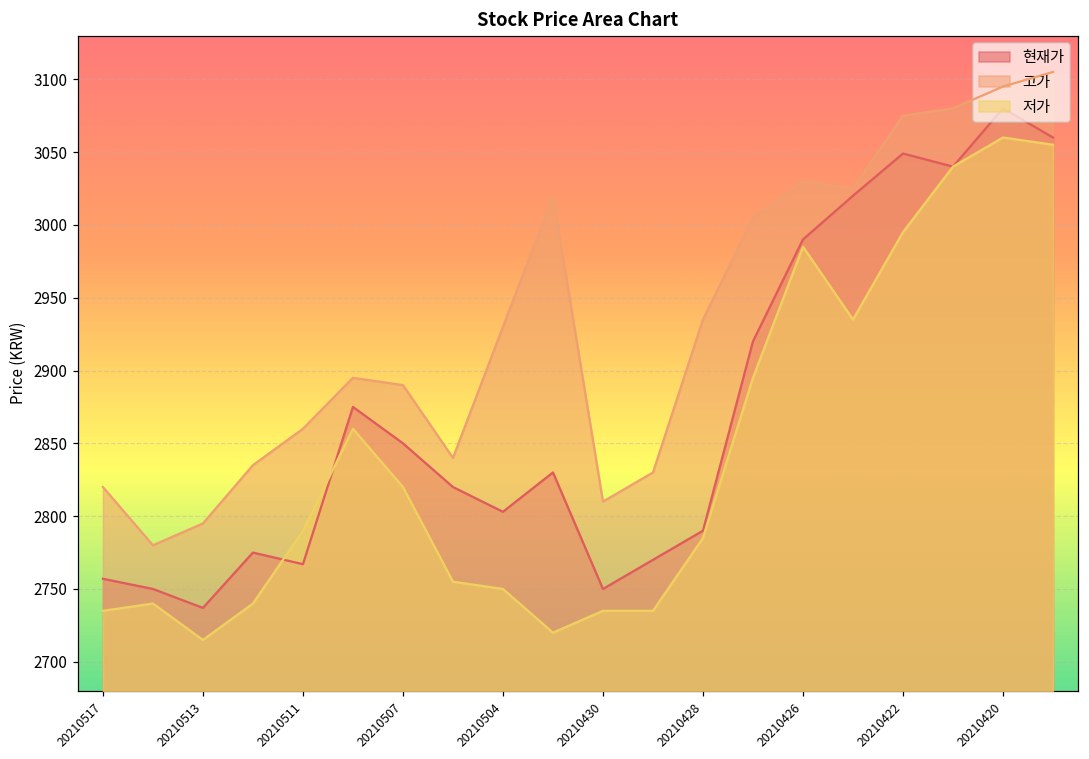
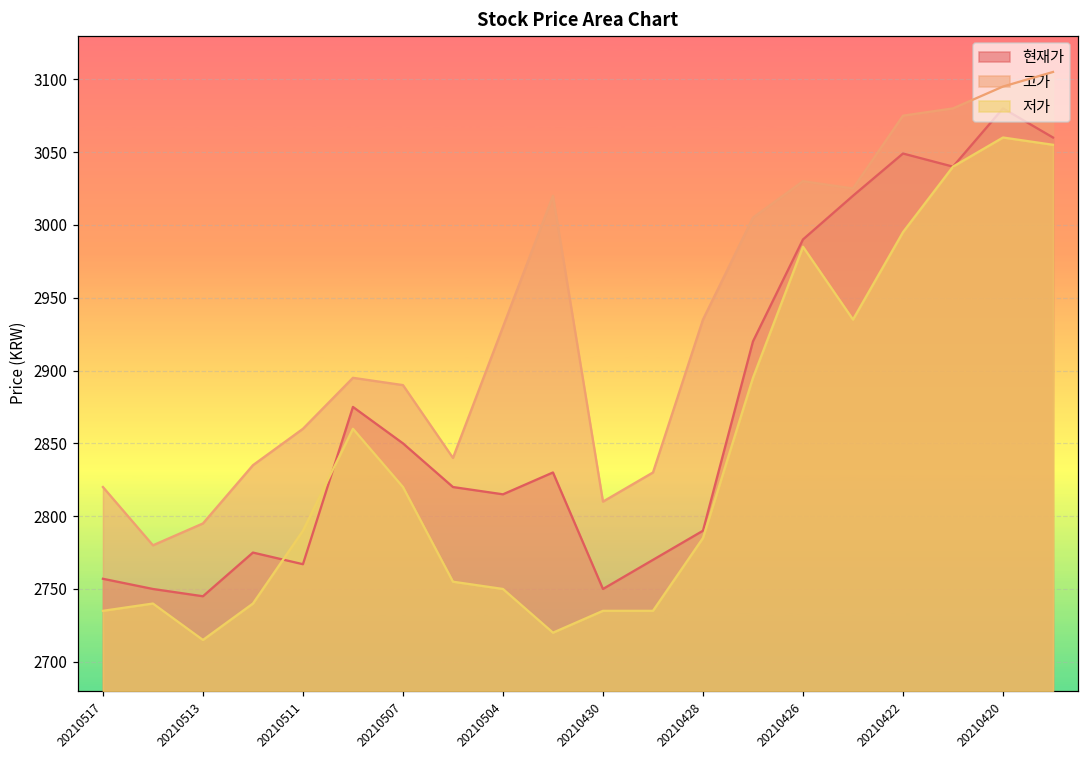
현재가, 20210513: 2737 -> 2745
현재가, 20210504: 2803 -> 2815
